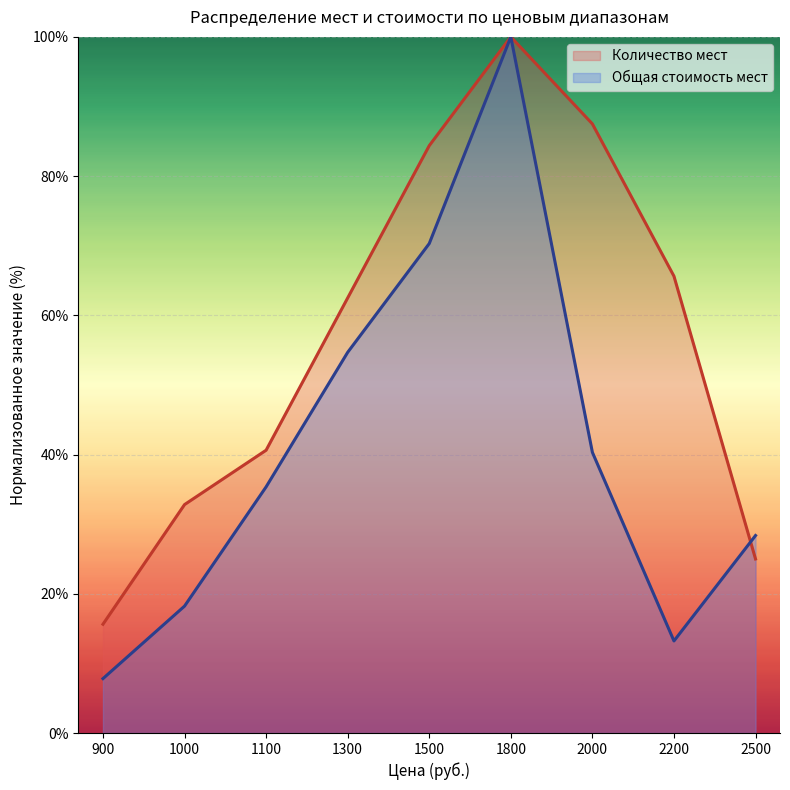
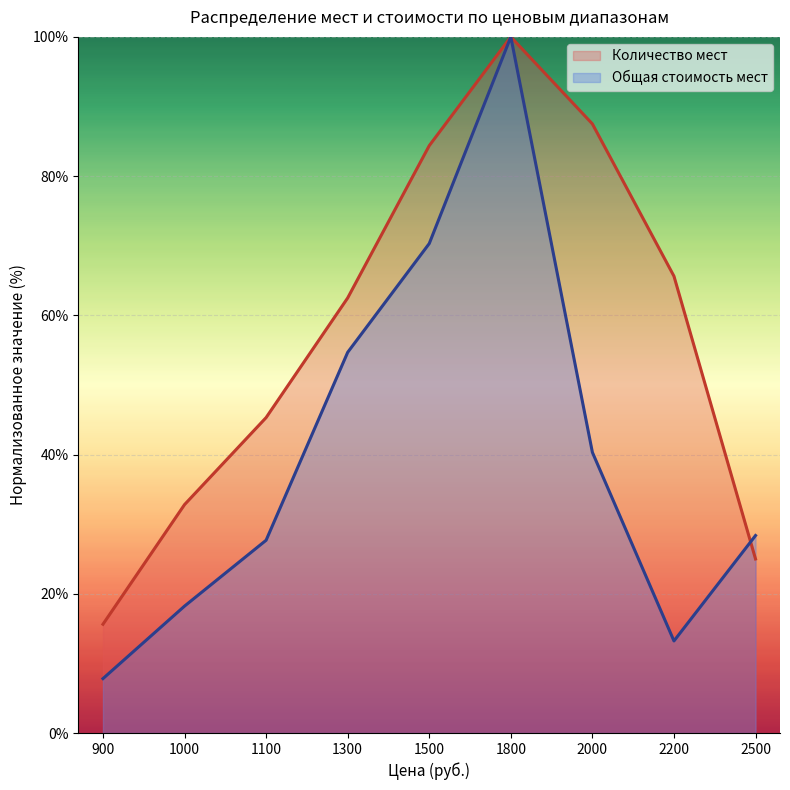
Количество мест, 1100: 41% -> 45%
Общая стоимость мест, 1100: 35% -> 28%
